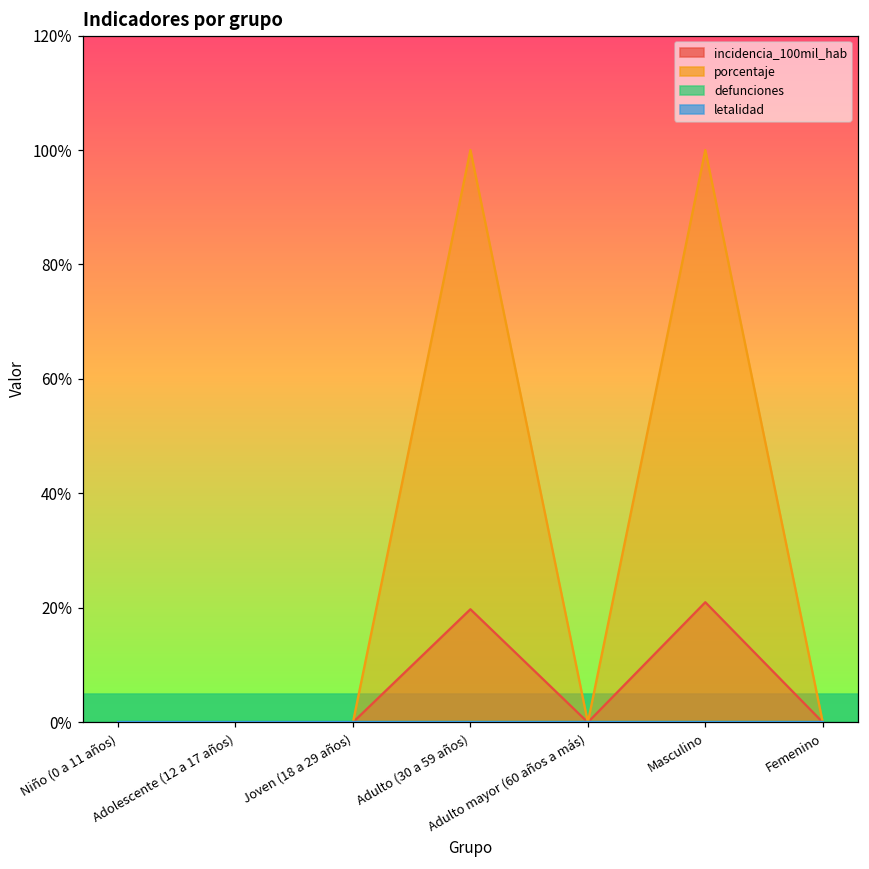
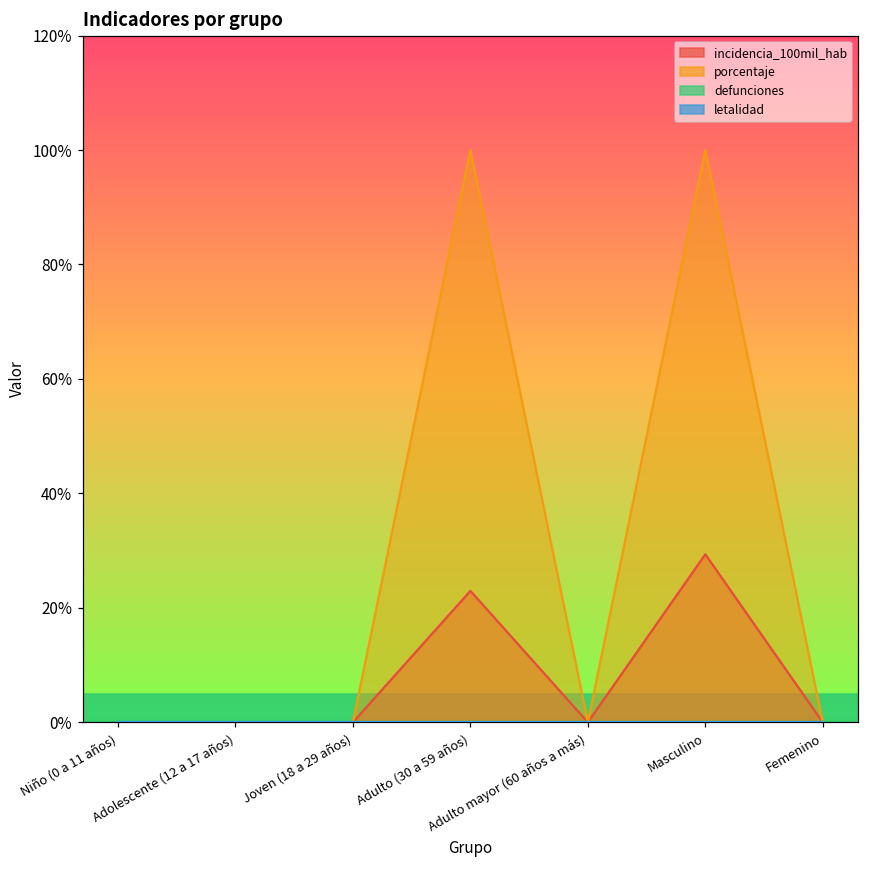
incidencia_100mil_hab, Adulto (30 a 59 años): 20% -> 23%
incidencia_100mil_hab, Masculino: 21% -> 29%
